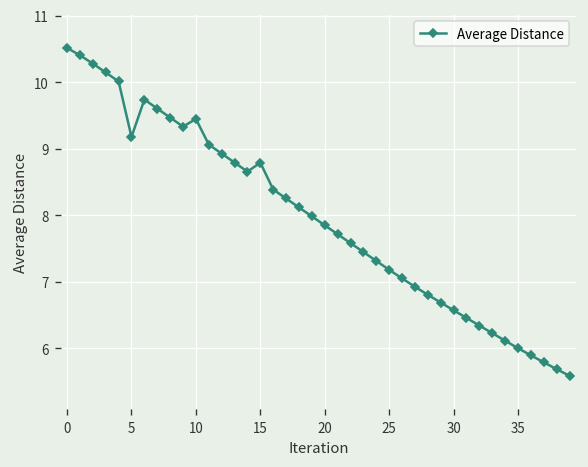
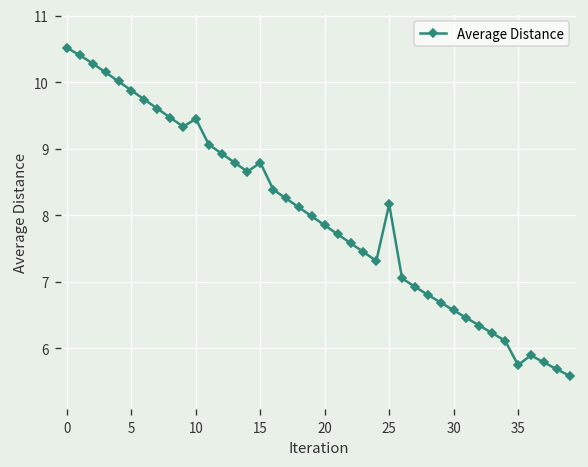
5: 9.2 -> 9.9
25: 7.2 -> 8.2
35: 6.0 -> 5.7
